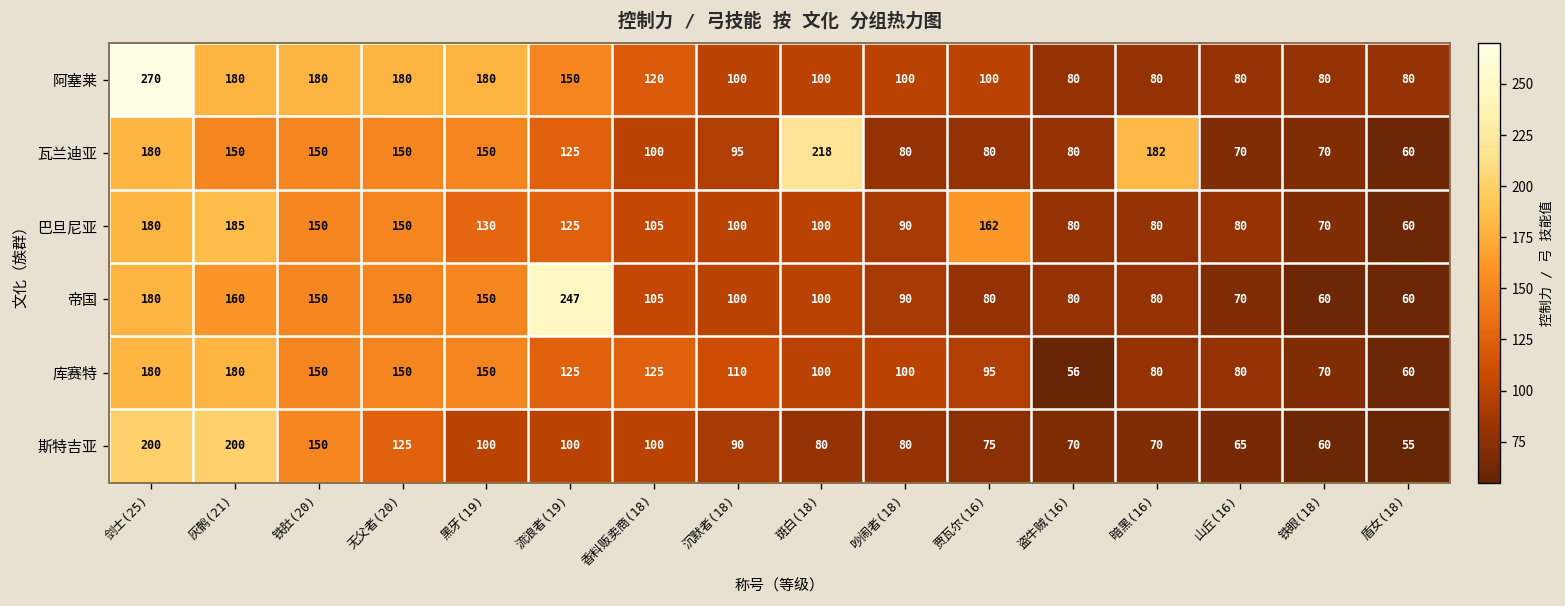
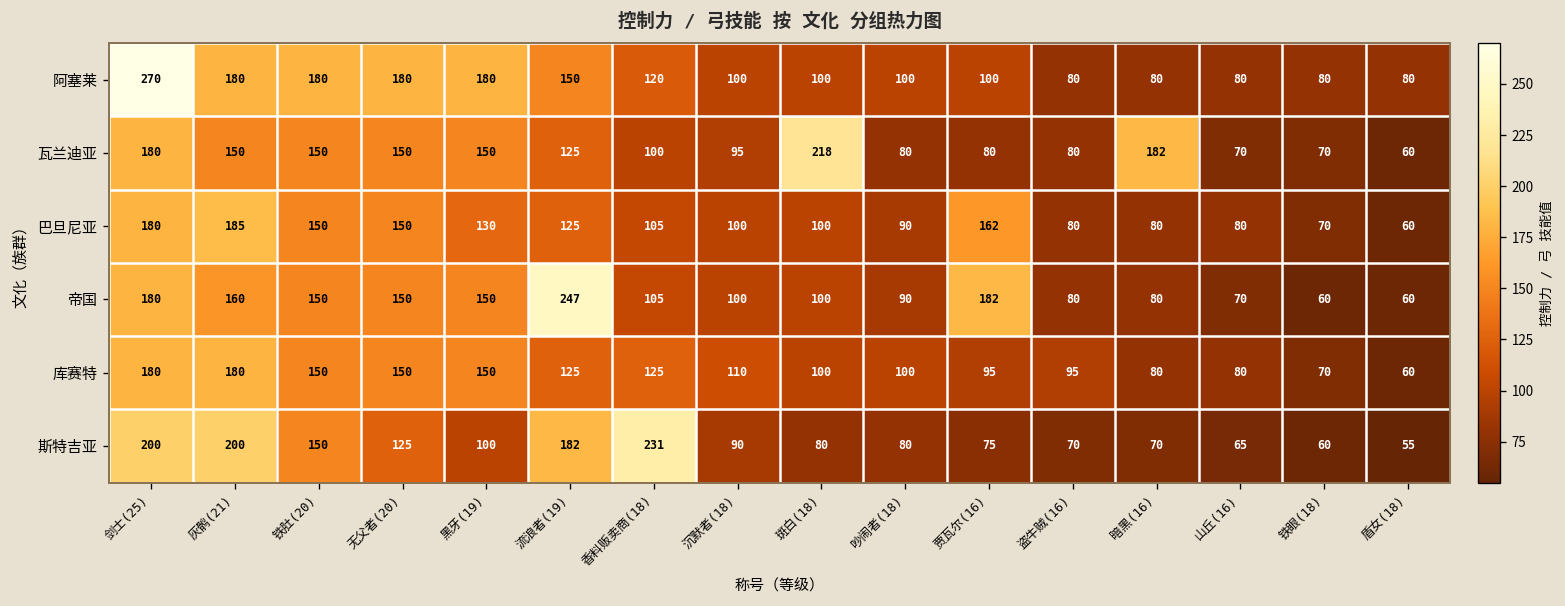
帝国, 贾瓦尔(16): 80 -> 182
库赛特, 盗牛贼(16): 56 -> 95
斯特吉亚, 流浪者(19): 100 -> 182
斯特吉亚, 香料贩卖商(18): 100 -> 231
